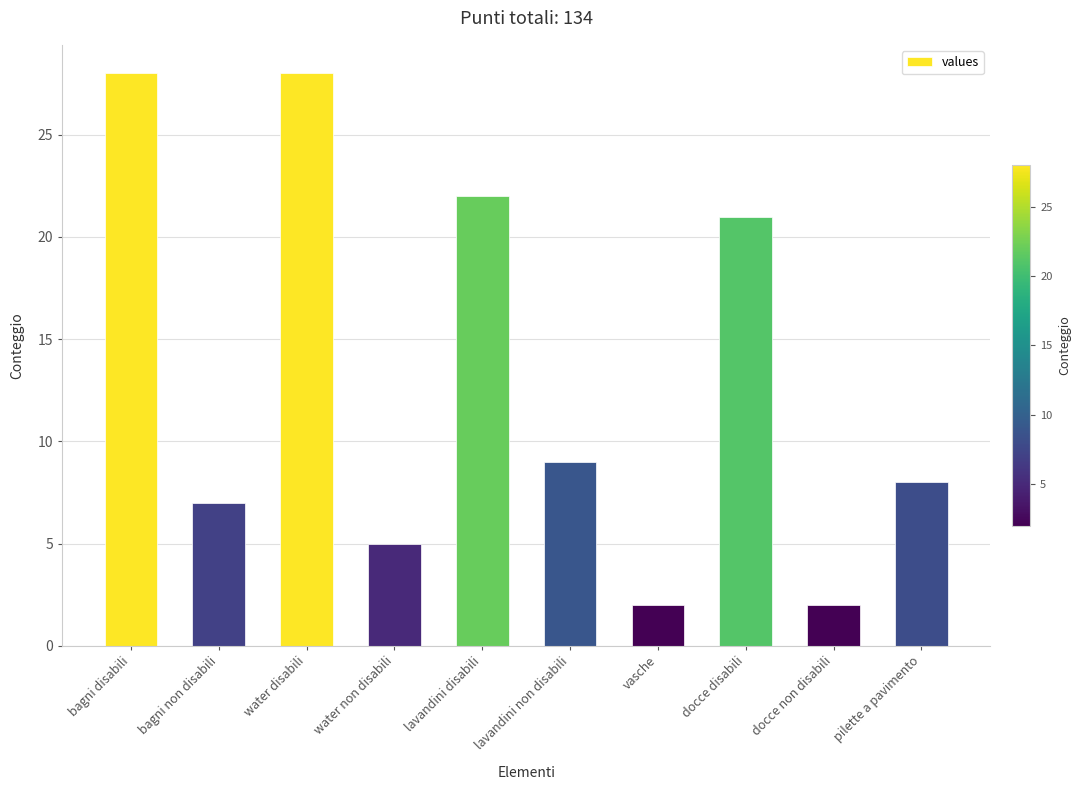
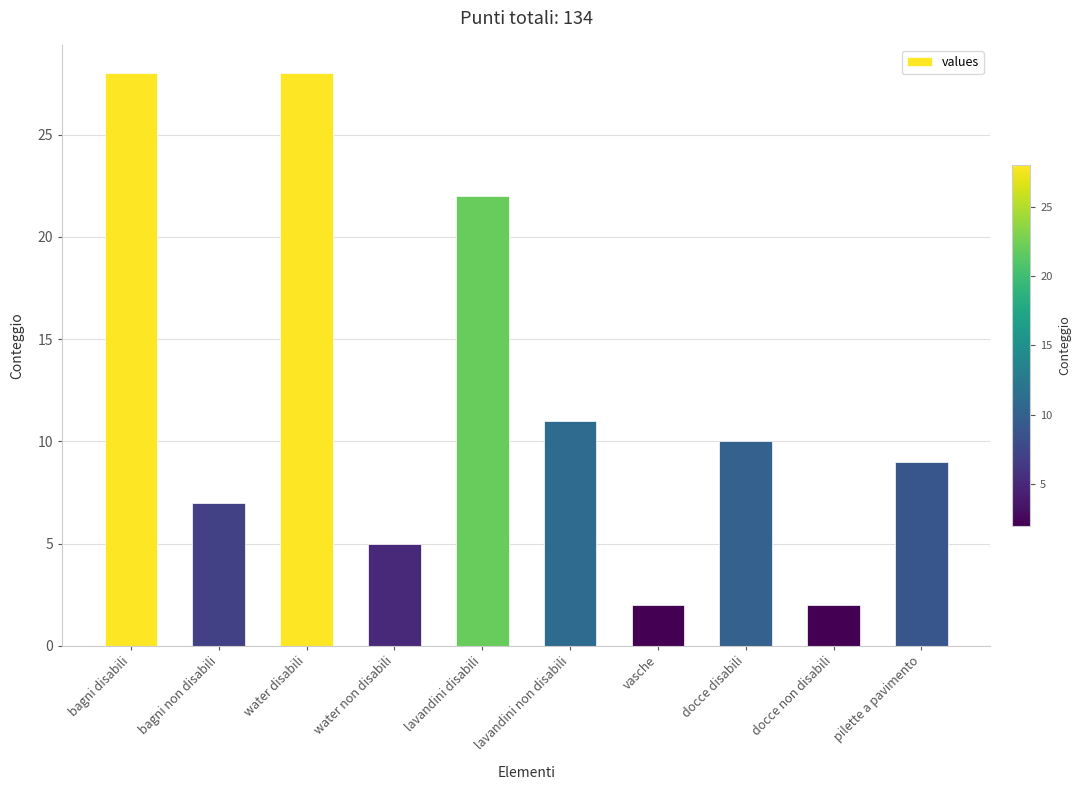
lavandini non disabili: 9 -> 11
docce disabili: 21 -> 10
pilette a pavimento: 8 -> 9
